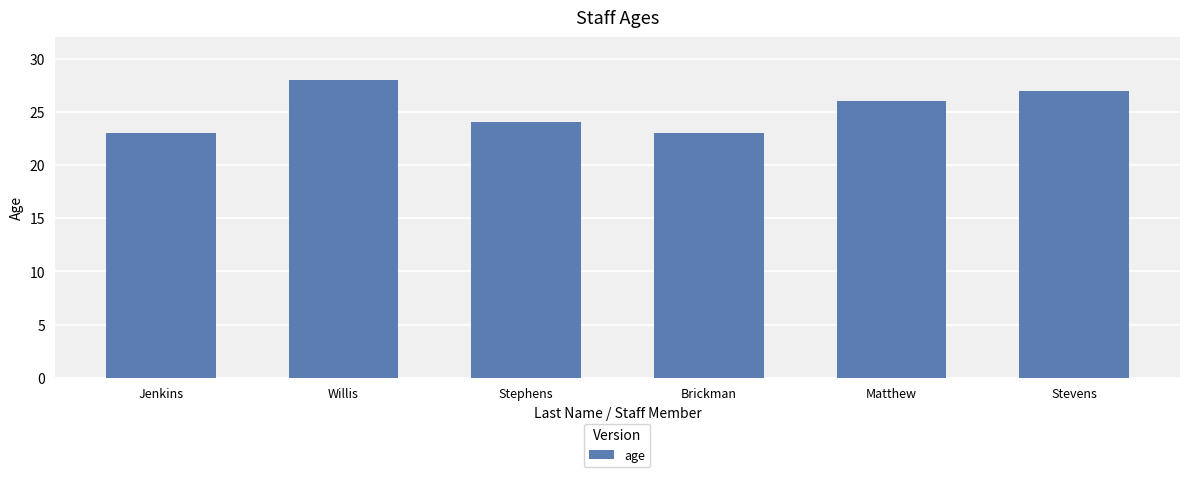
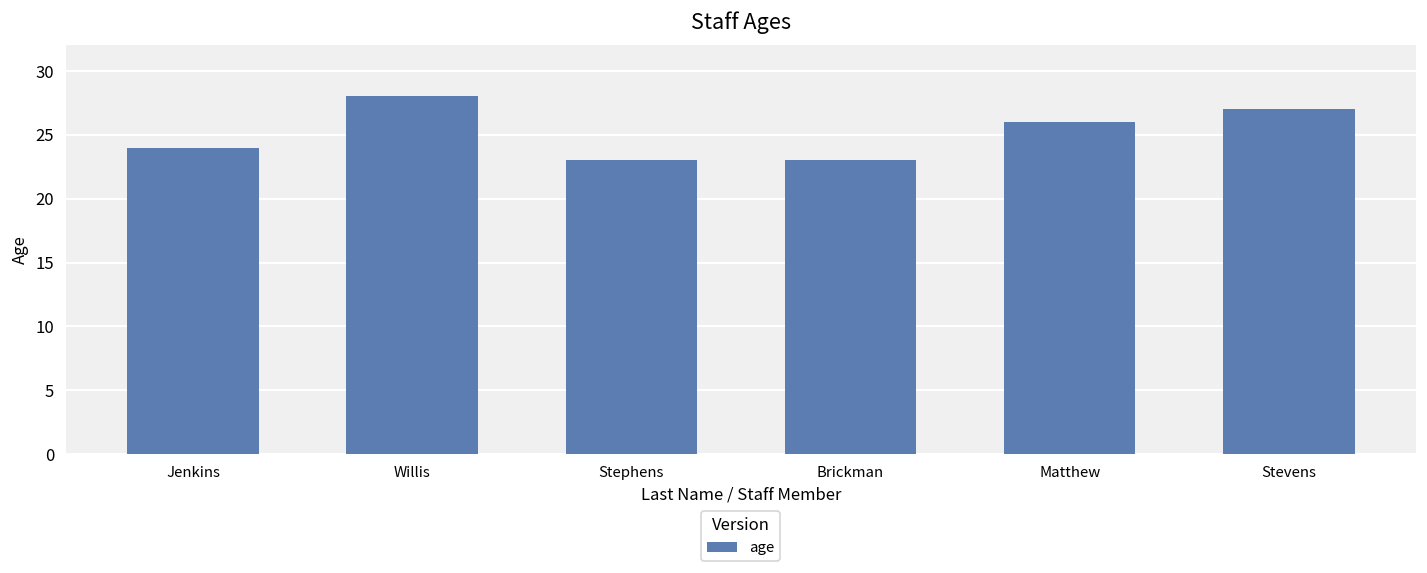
Jenkins: 23 -> 24
Stephens: 24 -> 23
